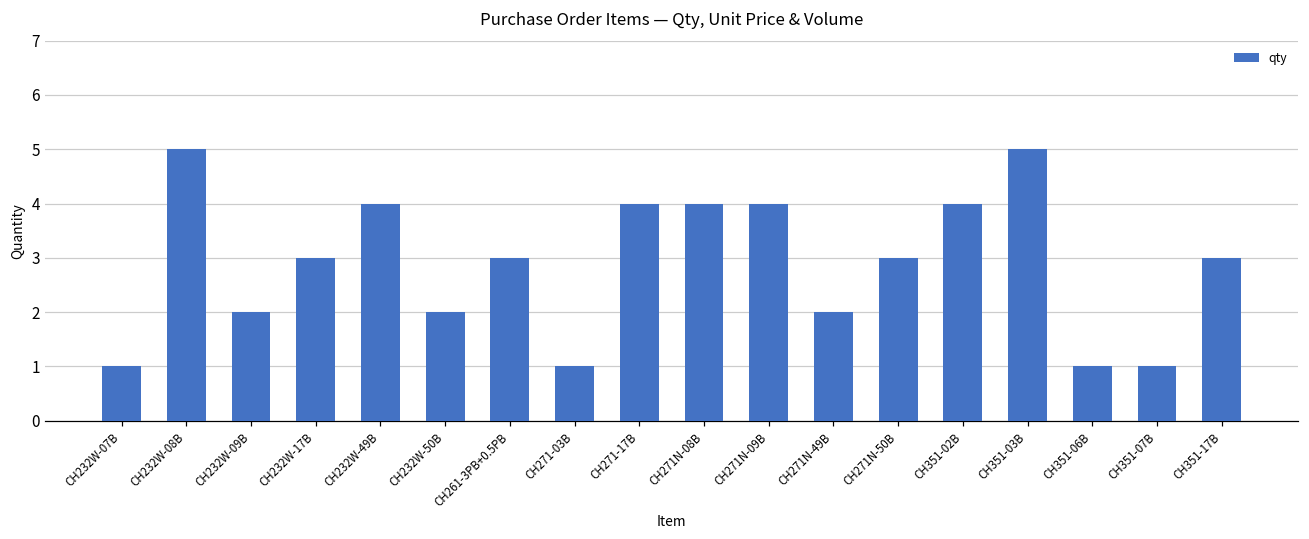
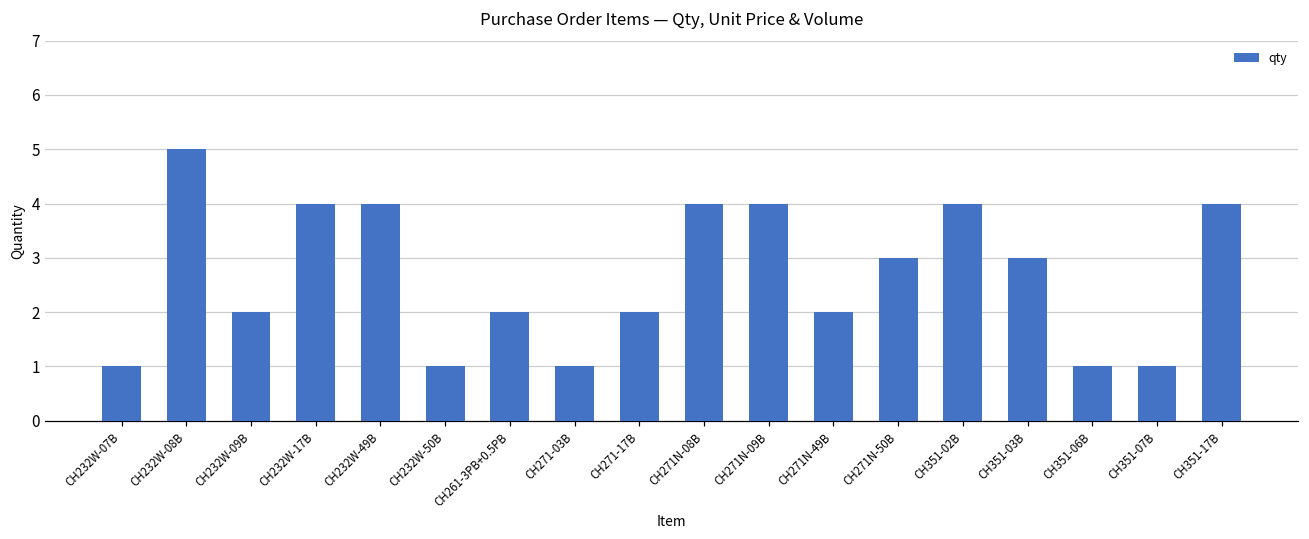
CH232W-17B: 3 -> 4
CH232W-50B: 2 -> 1
CH261-3PB+0.5PB: 3 -> 2
CH271-17B: 4 -> 2
CH351-03B: 5 -> 3
CH351-17B: 3 -> 4
